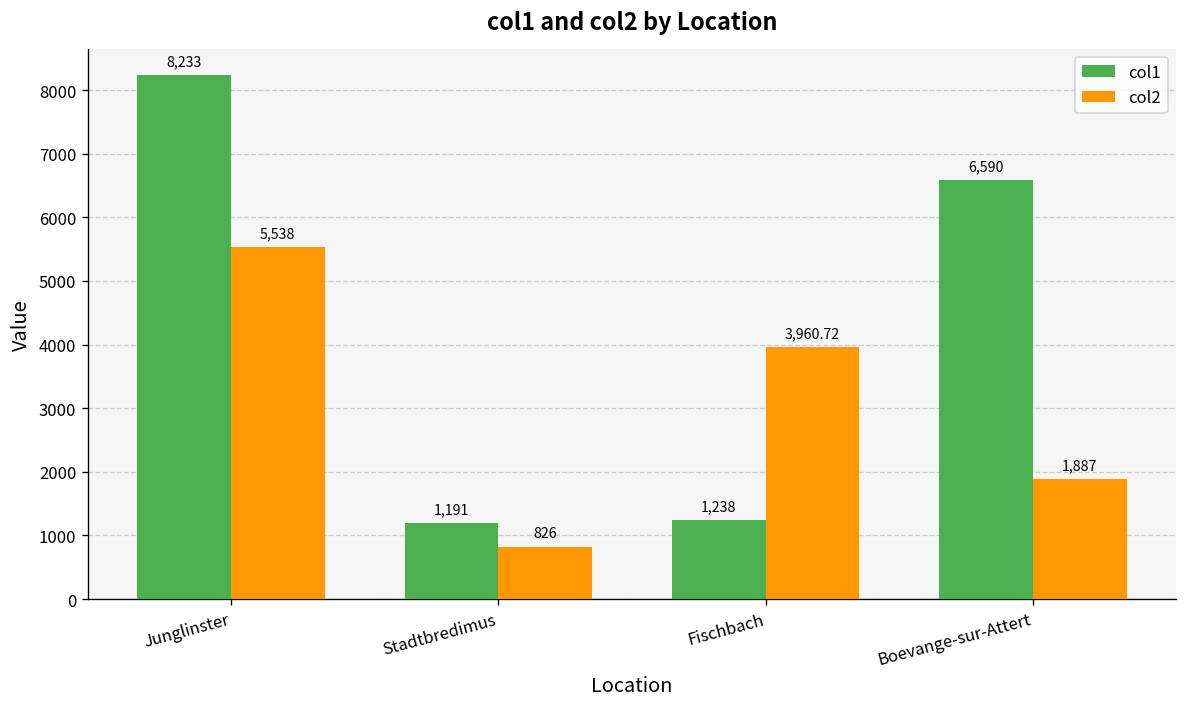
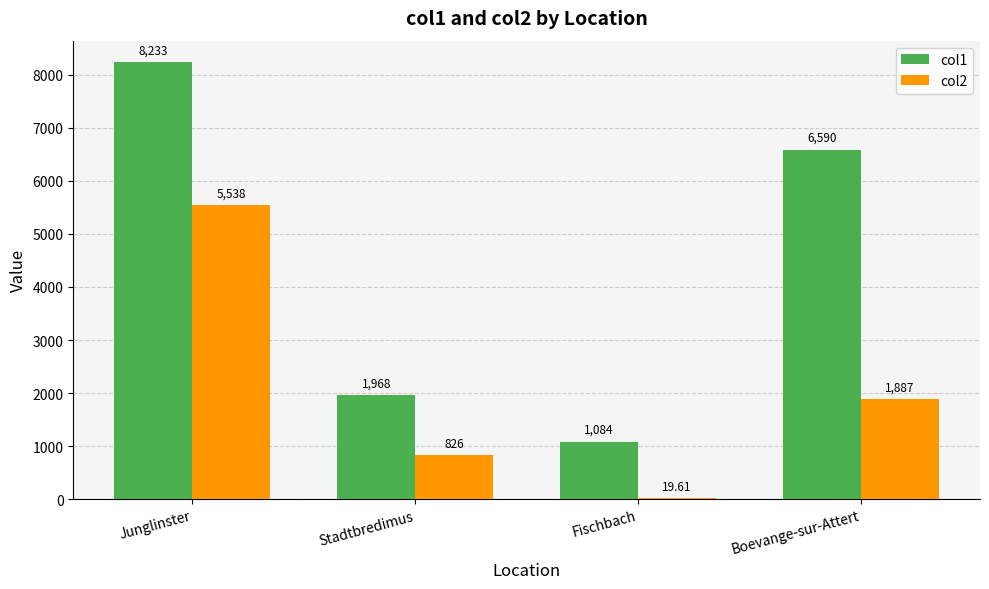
col1, Stadtbredimus: 1,191 -> 1,968
col1, Fischbach: 1,238 -> 1,084
col2, Fischbach: 3,960.72 -> 19.61
